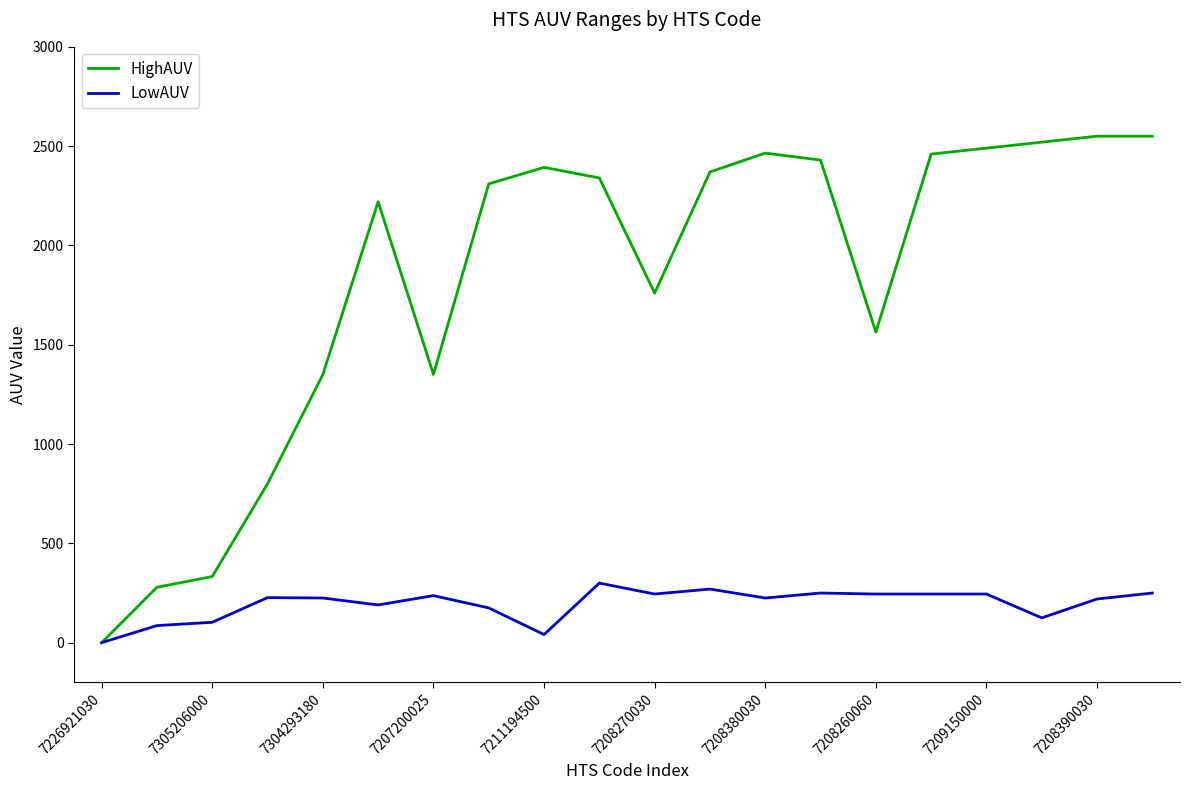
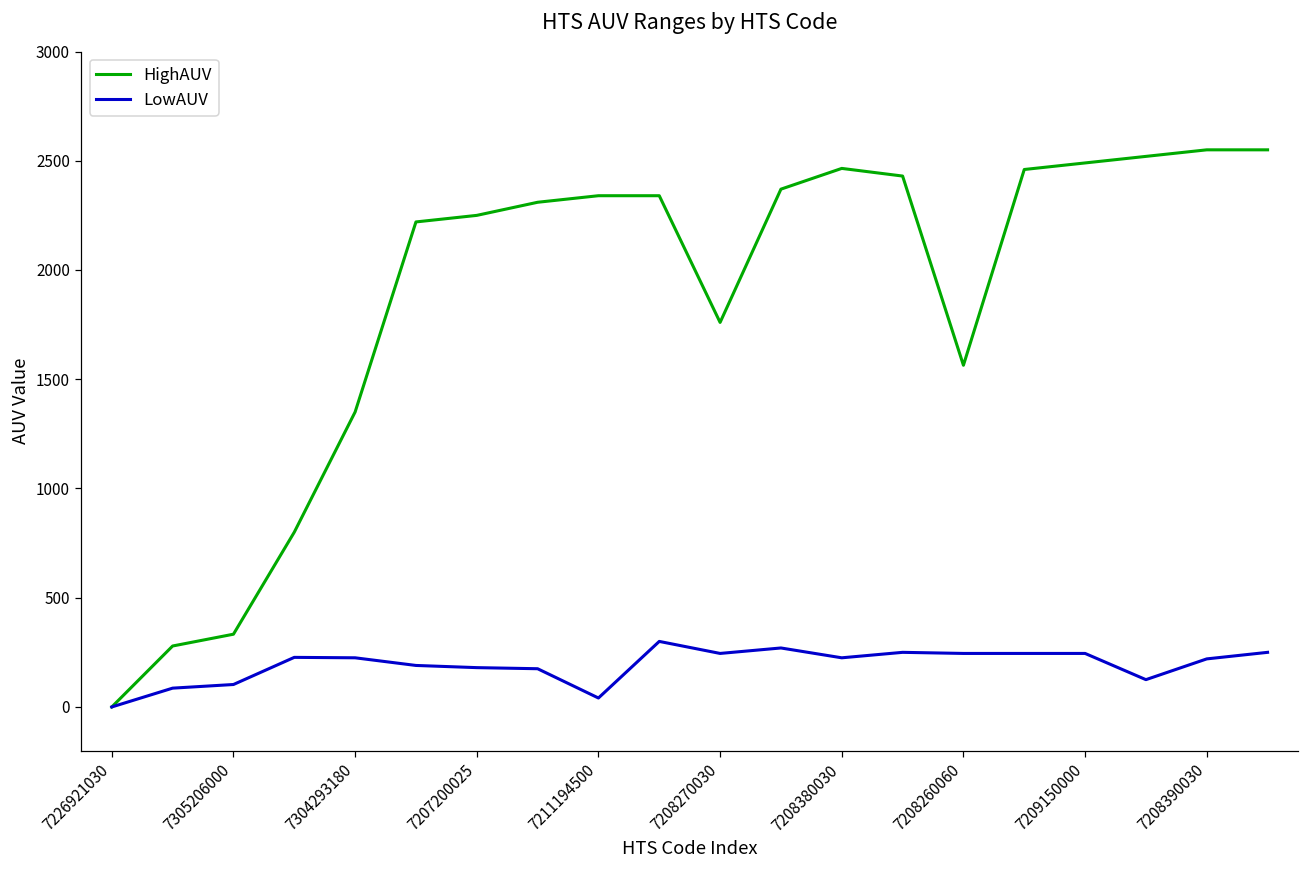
HighAUV, 7207200025: 1350 -> 2250
LowAUV, 7207200025: 240 -> 180
HighAUV, 7211194500: 2390 -> 2340
